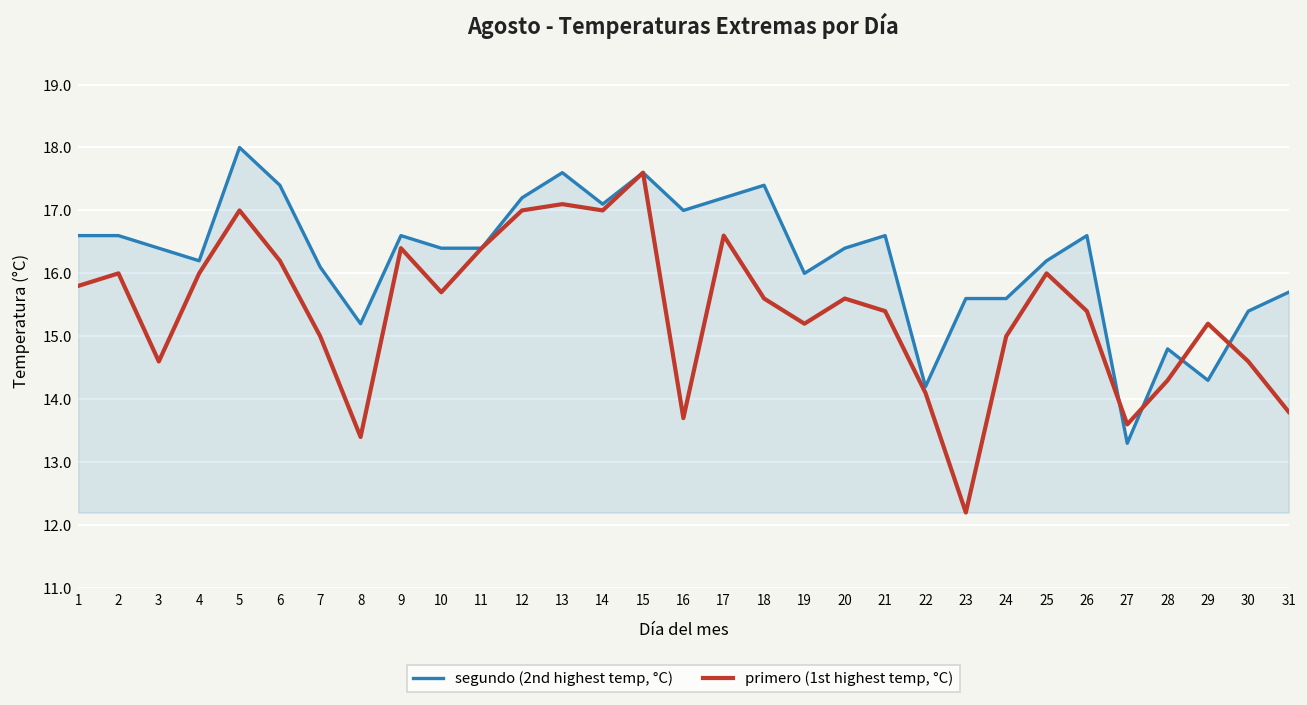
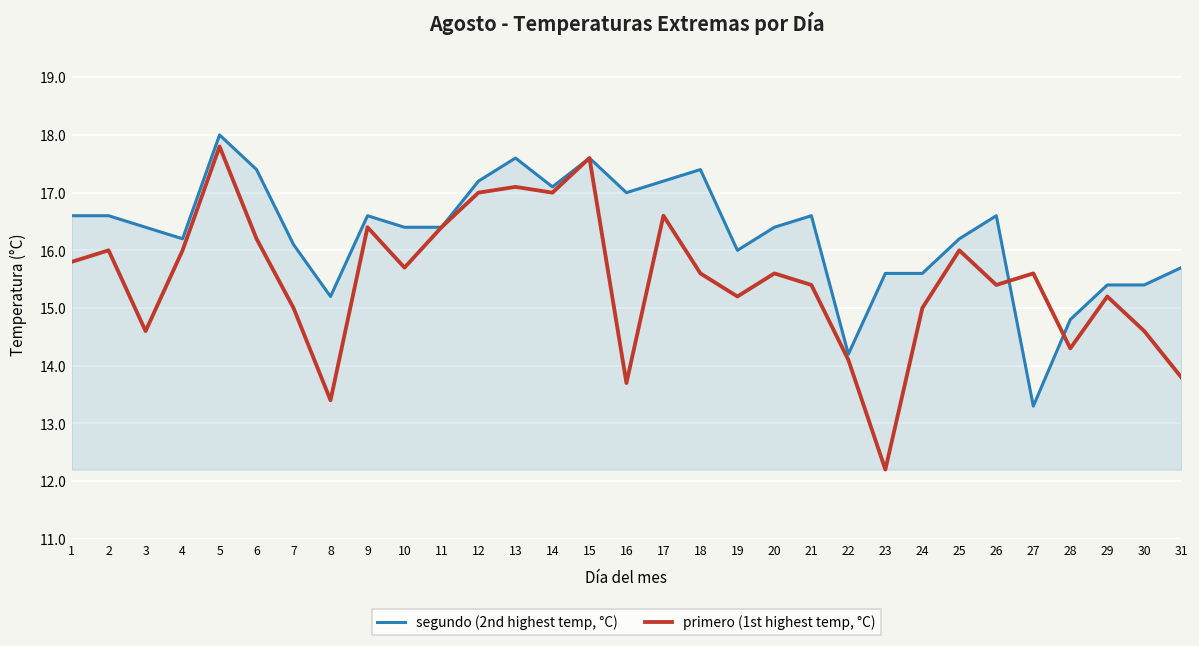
primero (1st highest temp, °C), 5: 17.0 -> 17.8
primero (1st highest temp, °C), 27: 13.6 -> 15.6
segundo (2nd highest temp, °C), 29: 14.3 -> 15.4
